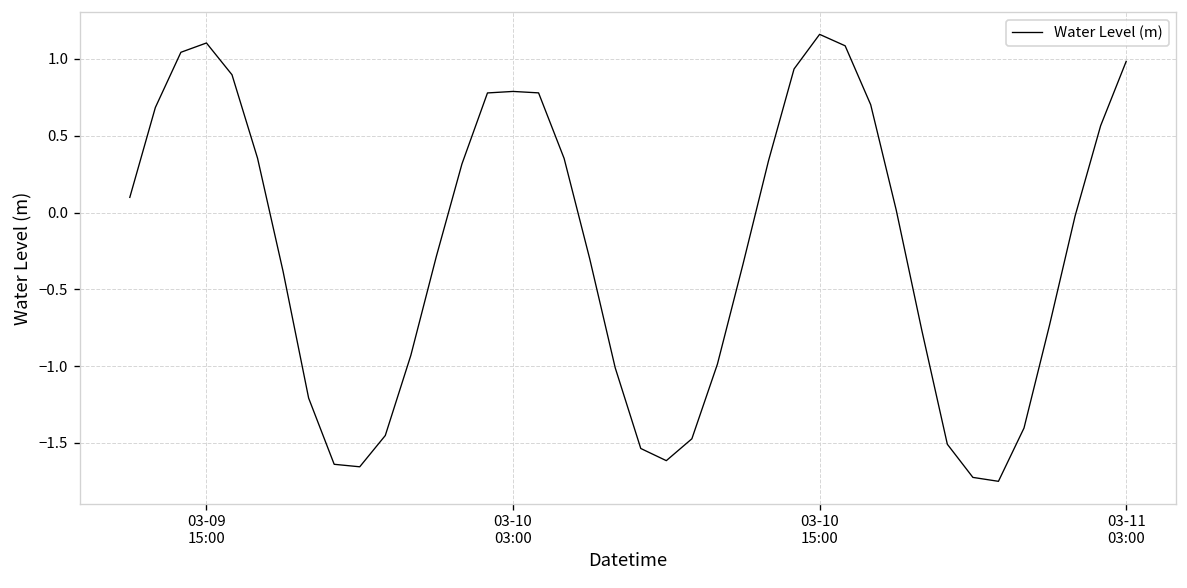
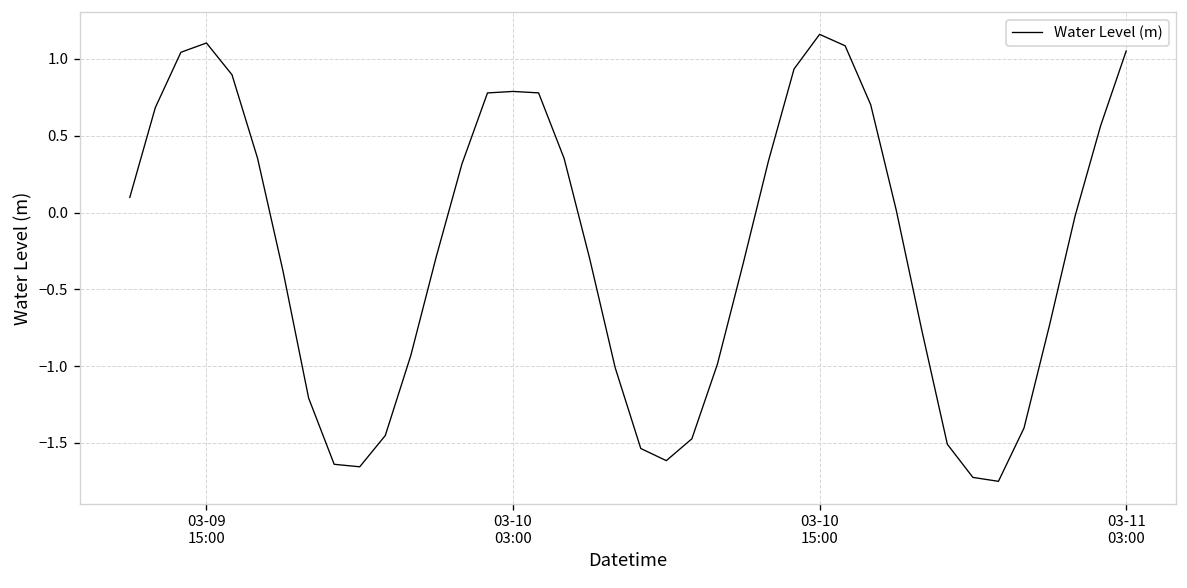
03-11 03:00: 0.98 -> 1.05
